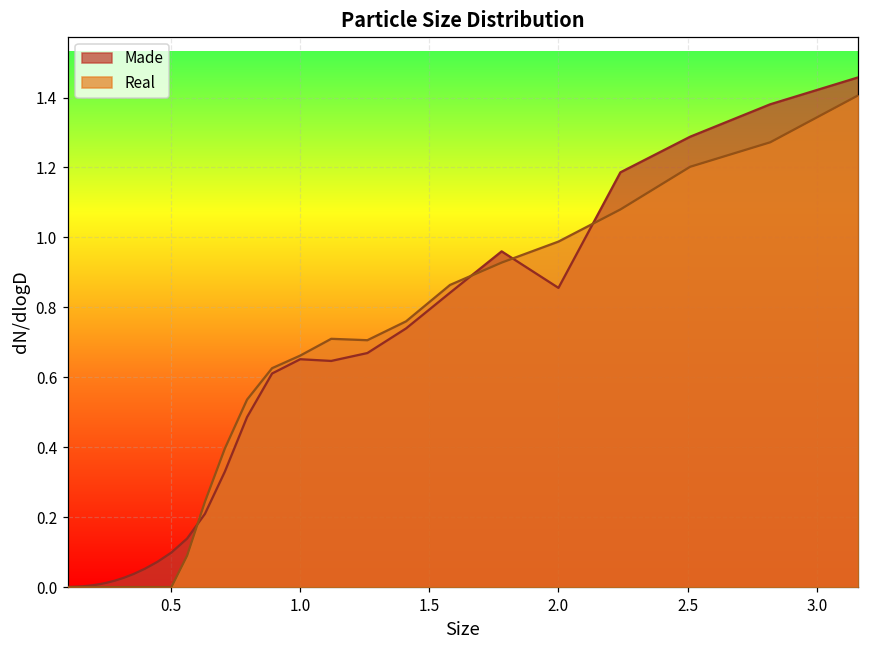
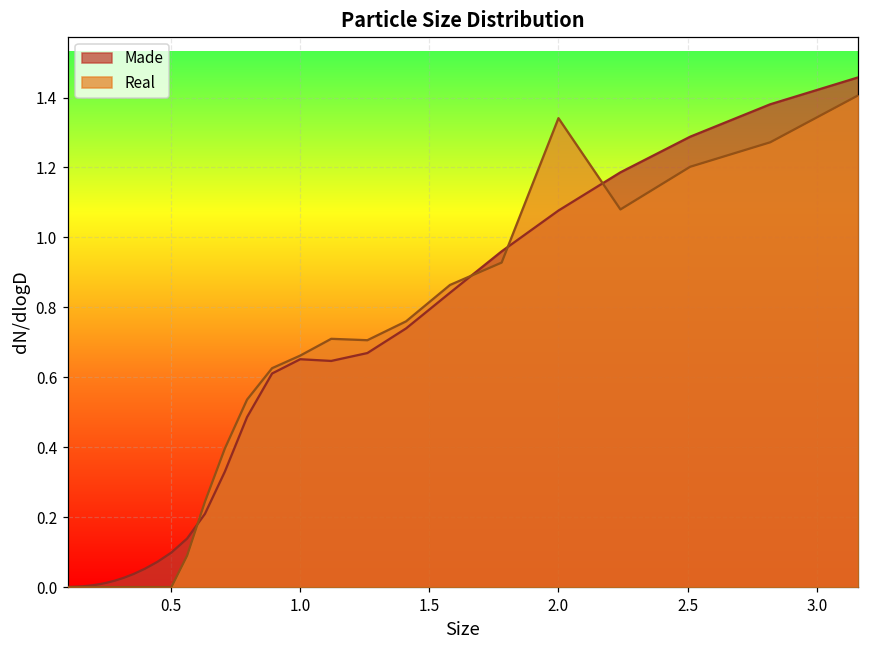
Made, 2.0: 0.86 -> 1.08
Real, 2.0: 0.99 -> 1.34
